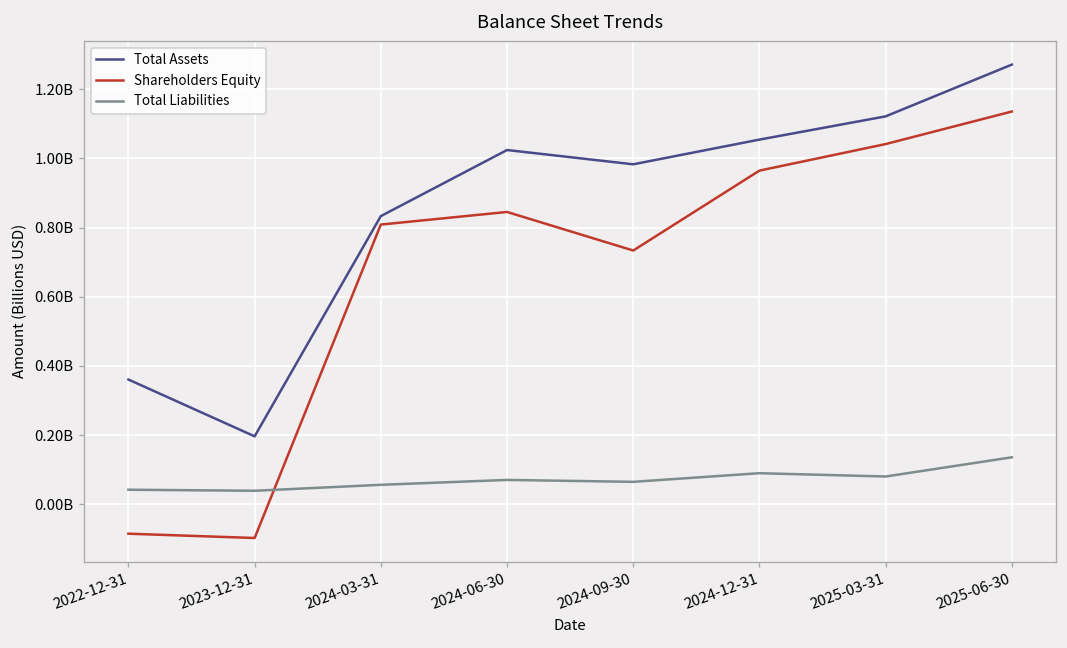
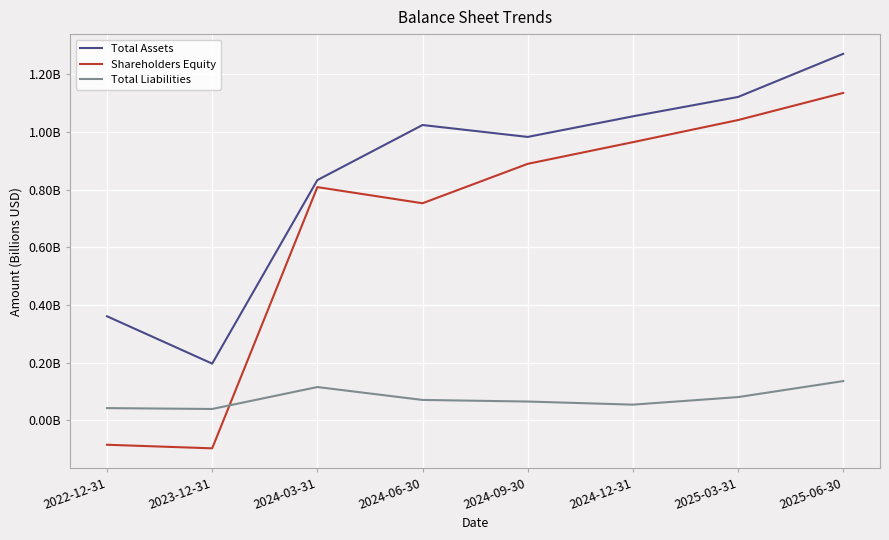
Total Liabilities, 2024-03-31: 60000000 -> 110000000
Shareholders Equity, 2024-06-30: 850000000 -> 750000000
Shareholders Equity, 2024-09-30: 730000000 -> 890000000
Total Liabilities, 2024-12-31: 90000000 -> 50000000
